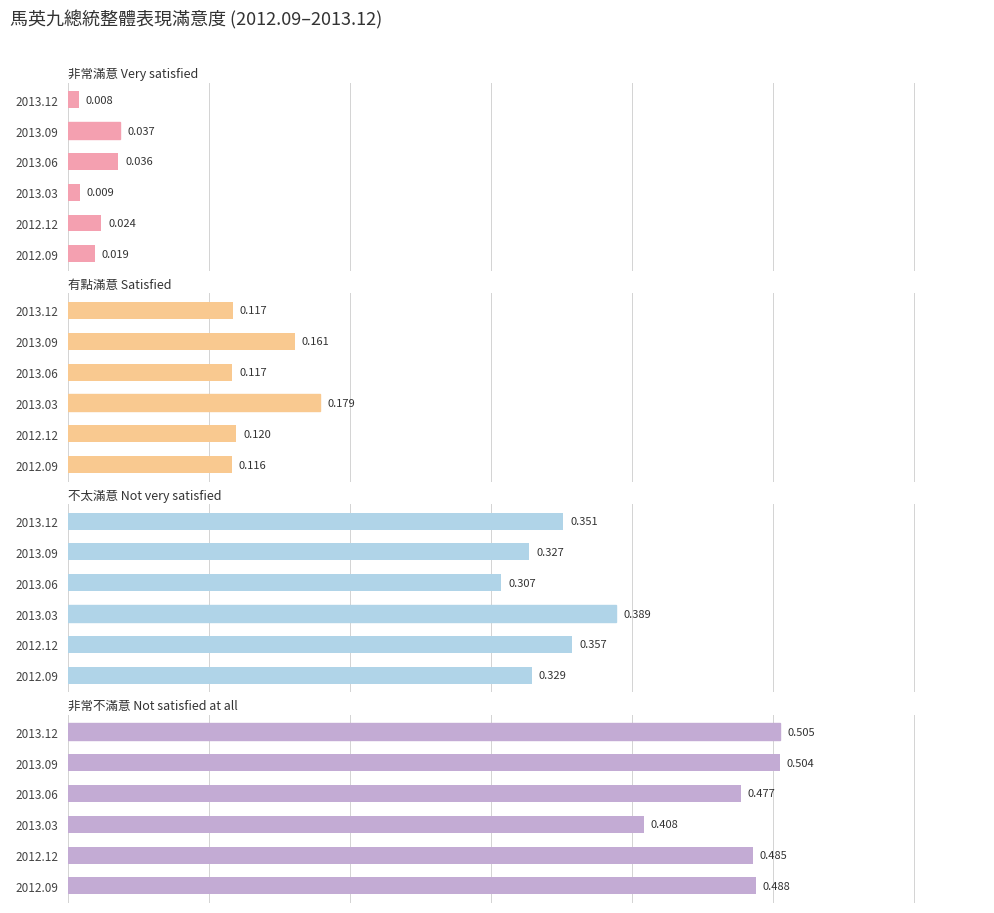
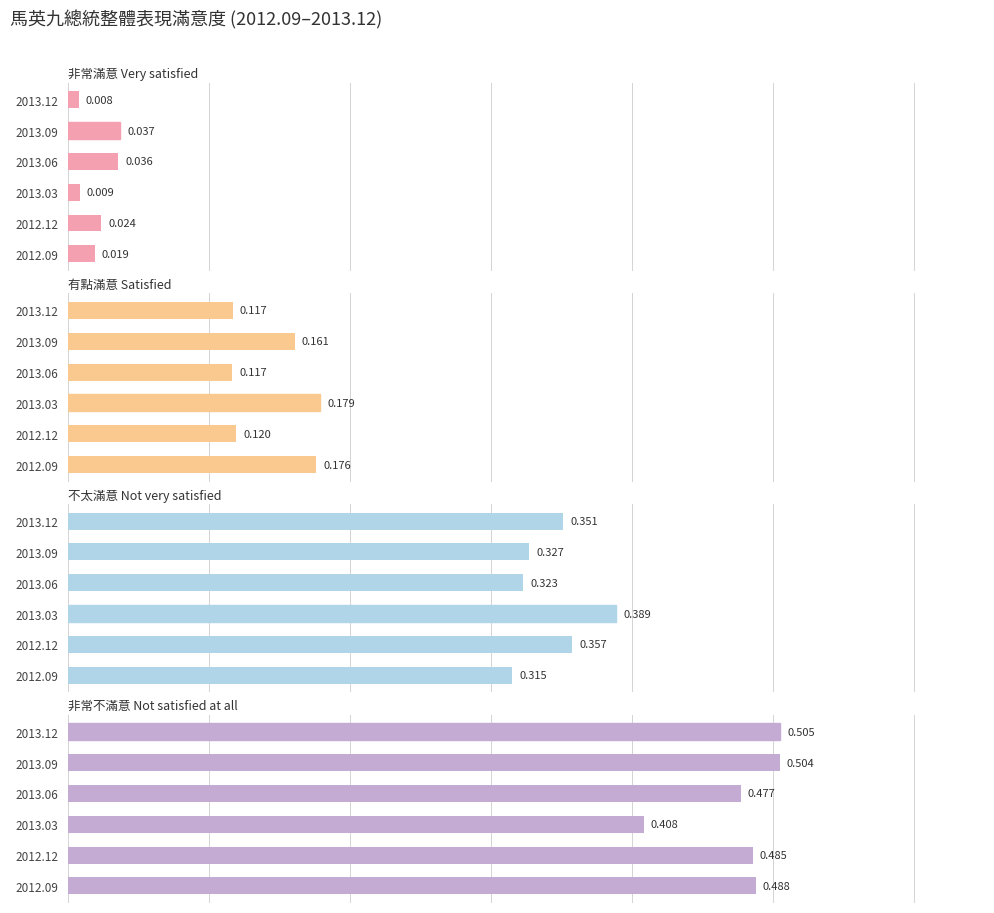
有點滿意 Satisfied, 2012.09: 0.116 -> 0.176
不太滿意 Not very satisfied, 2013.06: 0.307 -> 0.323
不太滿意 Not very satisfied, 2012.09: 0.329 -> 0.315
